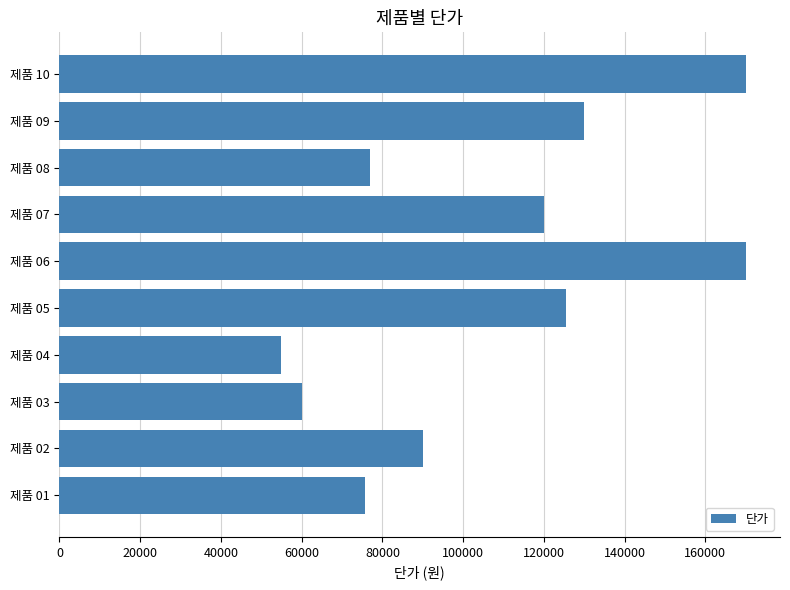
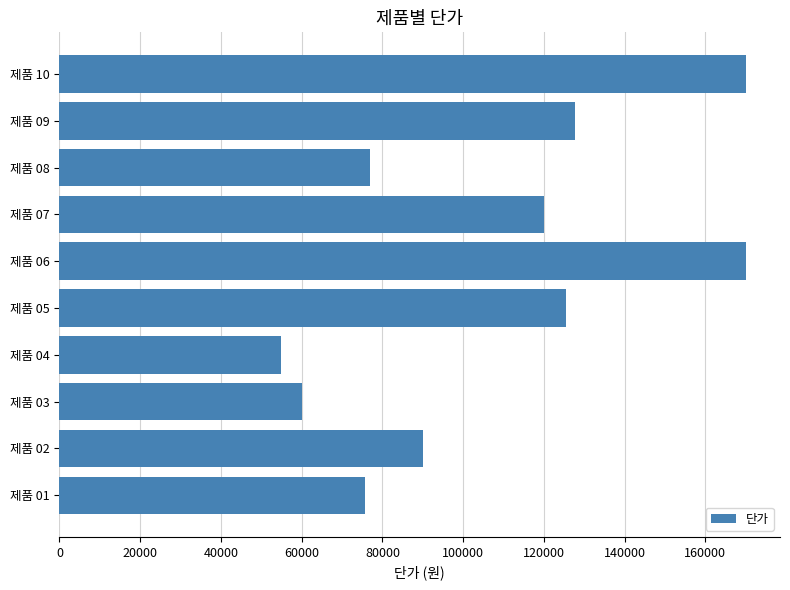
제품 09: 130000 -> 128000
